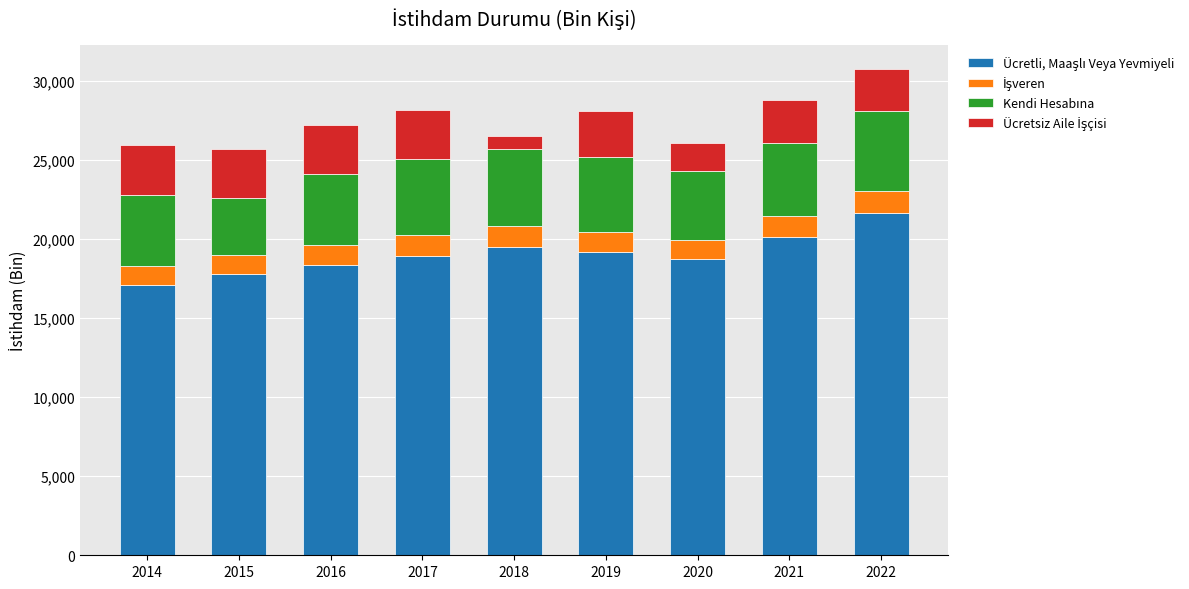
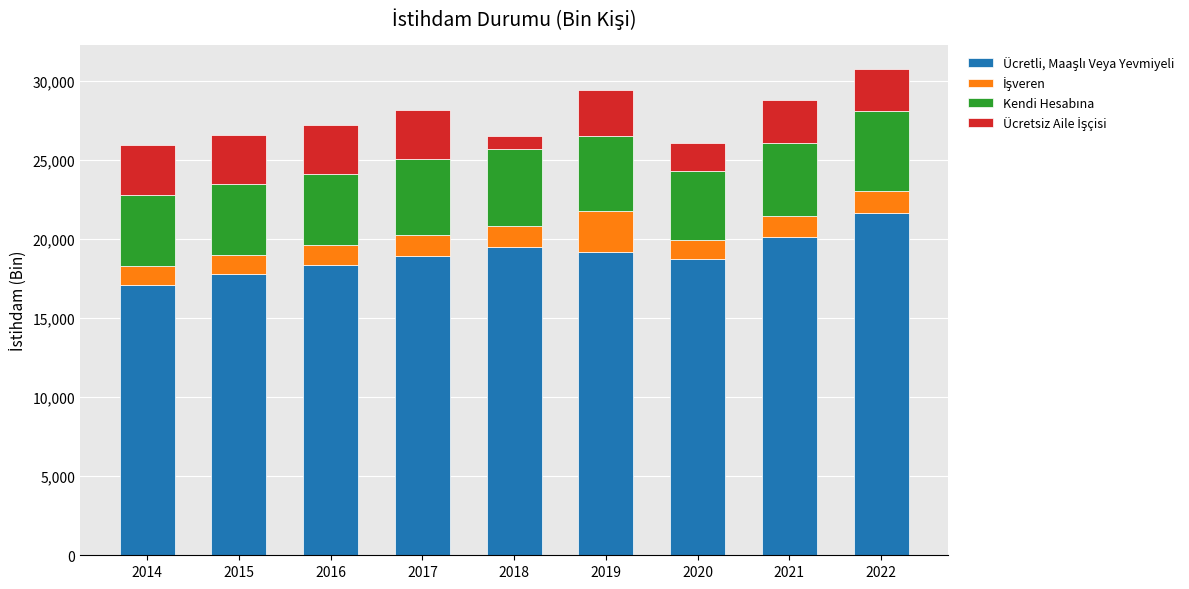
Kendi Hesabına, 2015: 3,600 -> 4,500
İşveren, 2019: 1,300 -> 2,600
